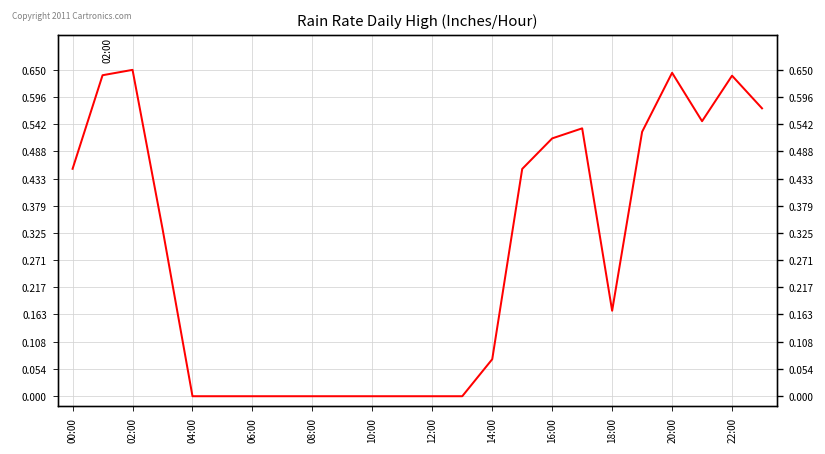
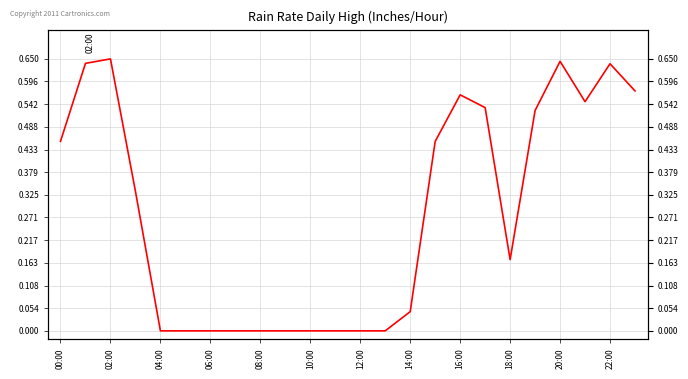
14:00: 0.07 -> 0.05
16:00: 0.51 -> 0.56
